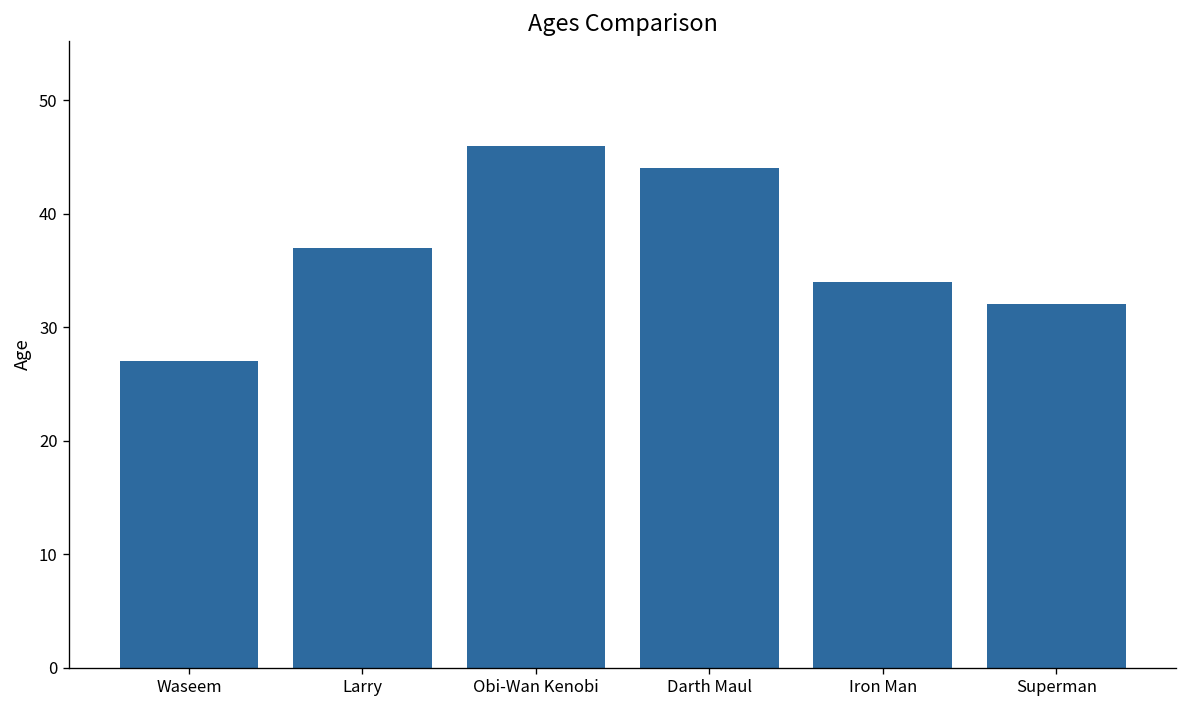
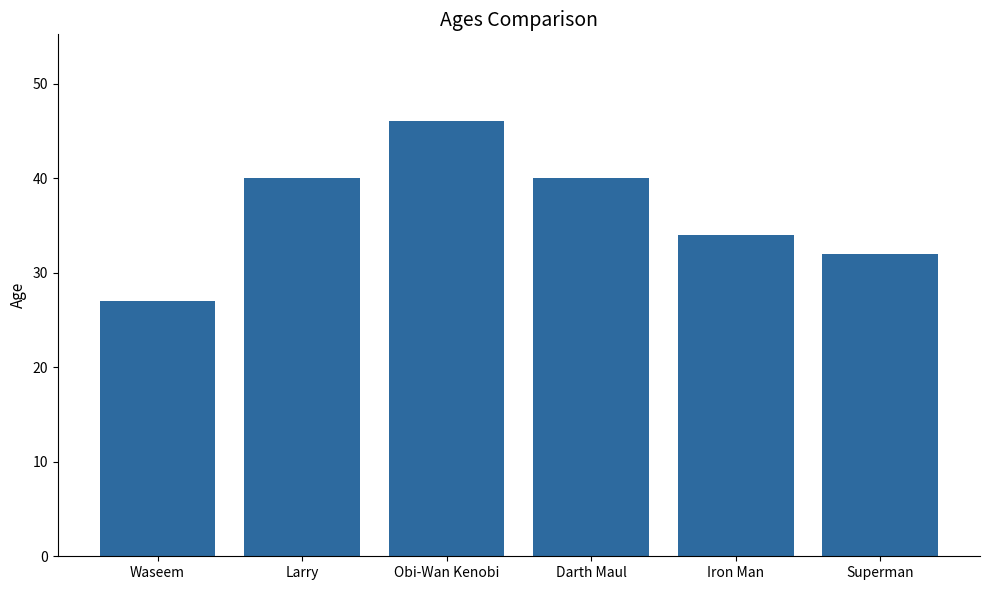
Larry: 37 -> 40
Darth Maul: 44 -> 40
